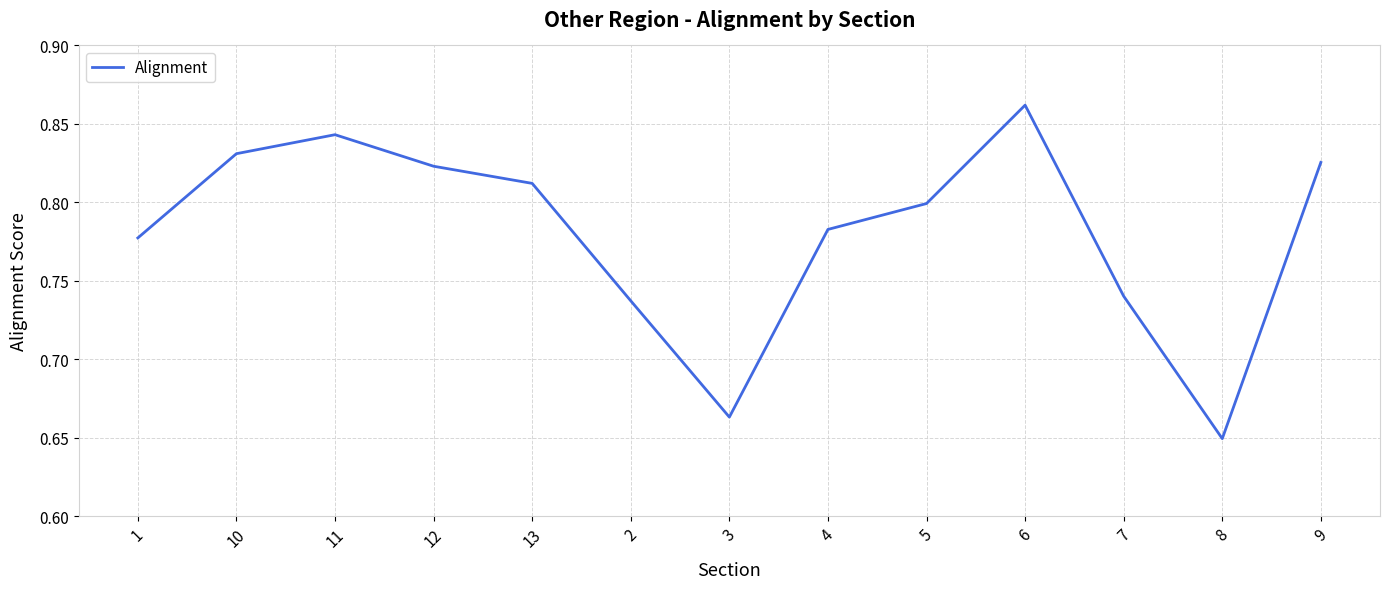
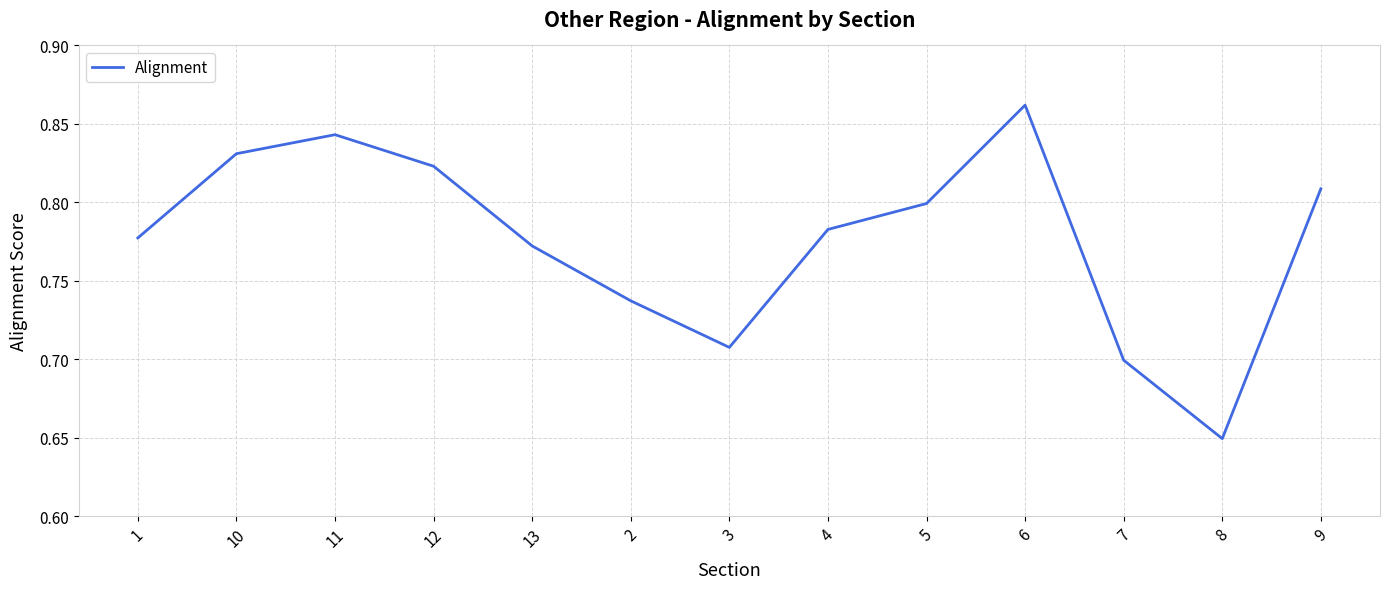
13: 0.812 -> 0.772
3: 0.663 -> 0.708
7: 0.740 -> 0.699
9: 0.825 -> 0.809
